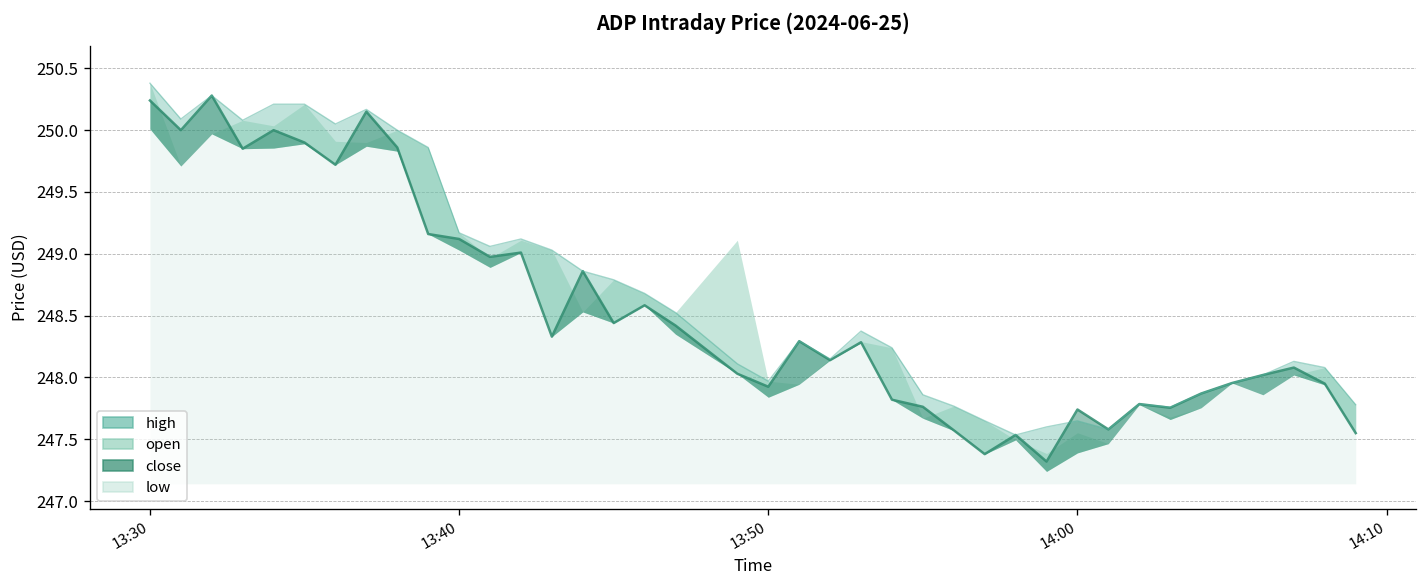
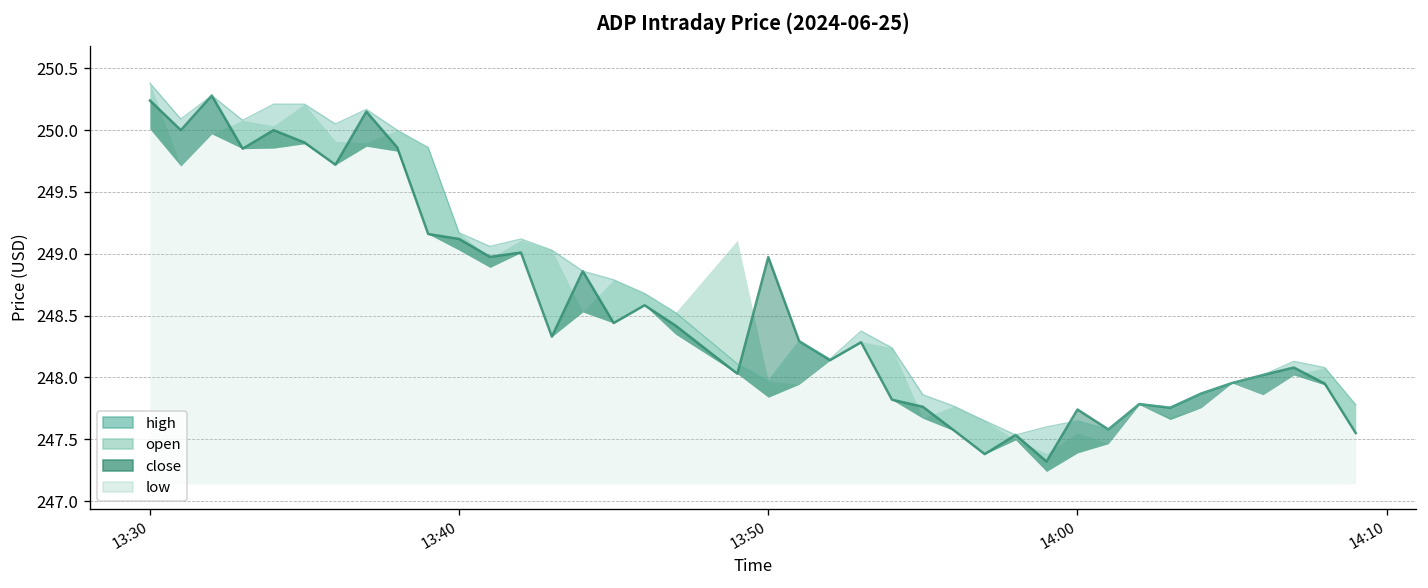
close, 13:50: 247.93 -> 248.97
